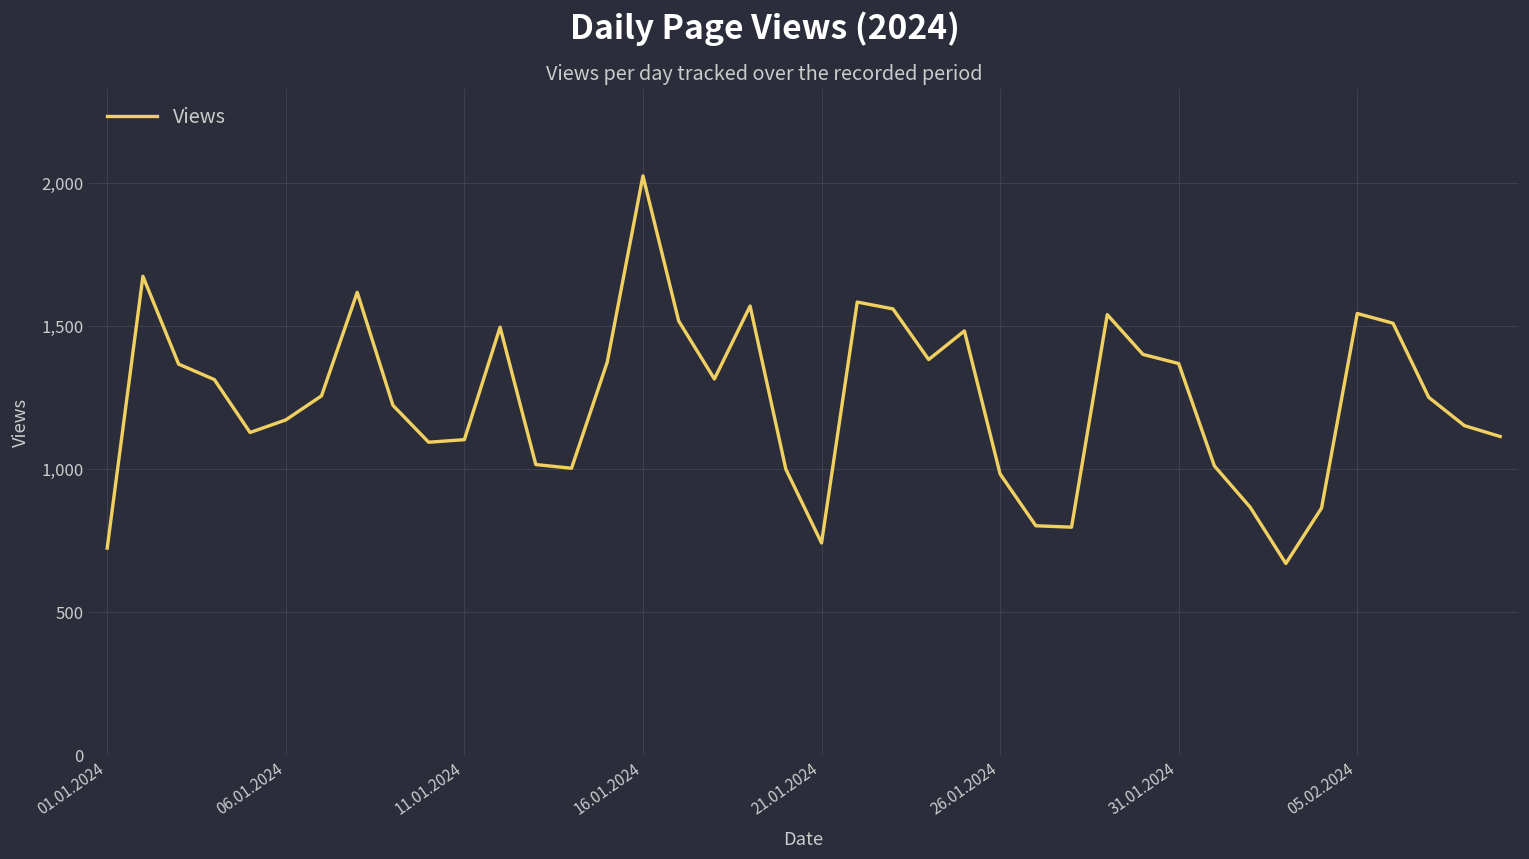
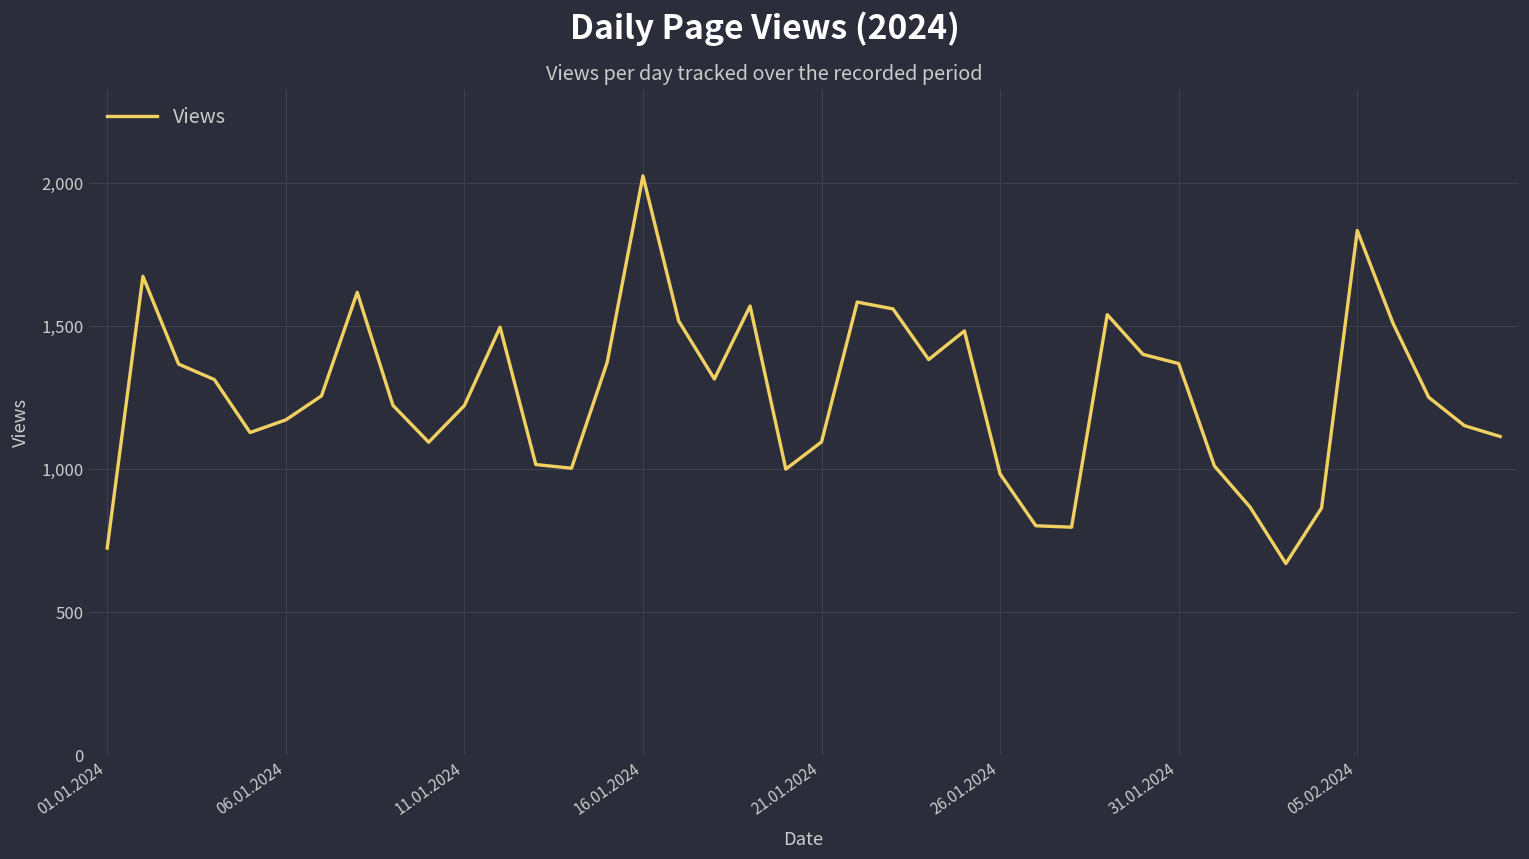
11.01.2024: 1,100 -> 1,220
21.01.2024: 740 -> 1,100
05.02.2024: 1,540 -> 1,830
